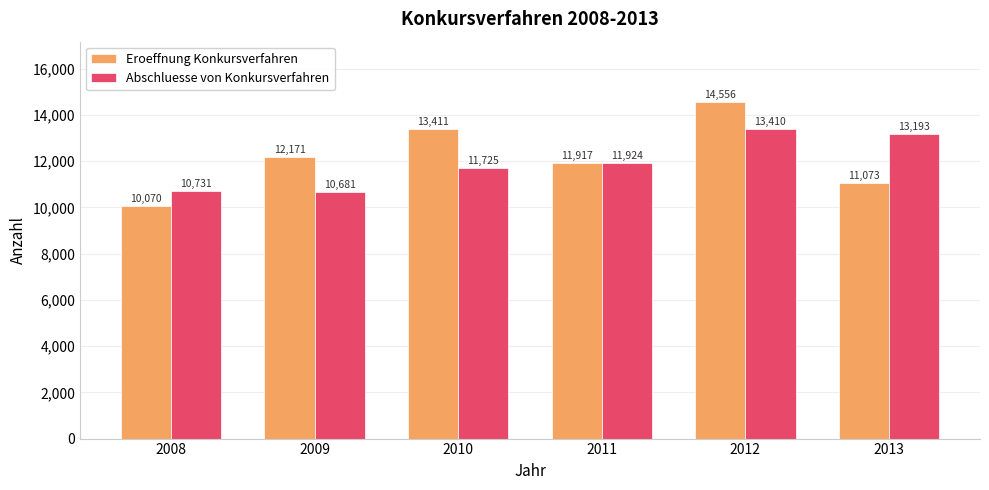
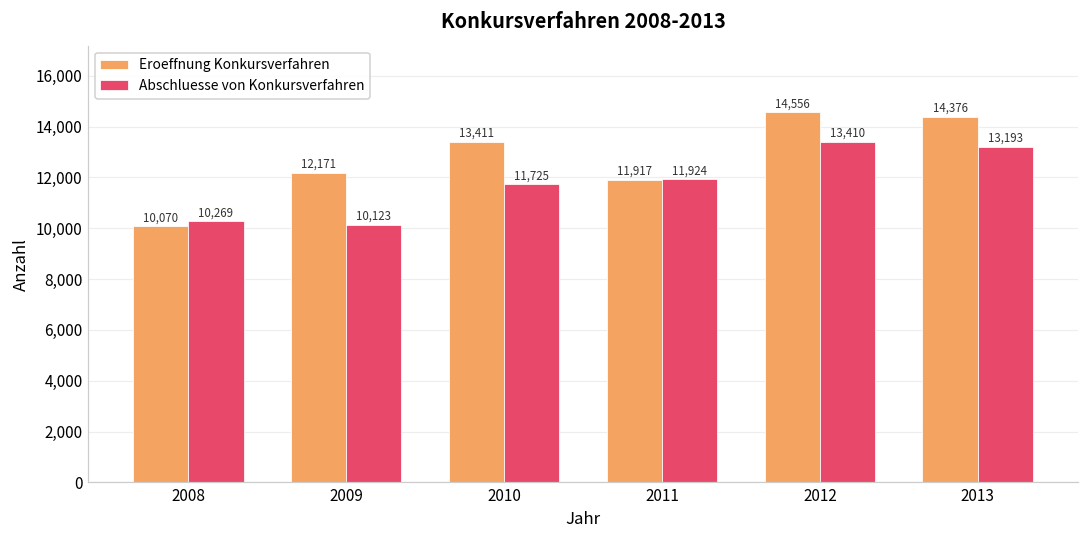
Abschluesse von Konkursverfahren, 2008: 10,731 -> 10,269
Abschluesse von Konkursverfahren, 2009: 10,681 -> 10,123
Eroeffnung Konkursverfahren, 2013: 11,073 -> 14,376
